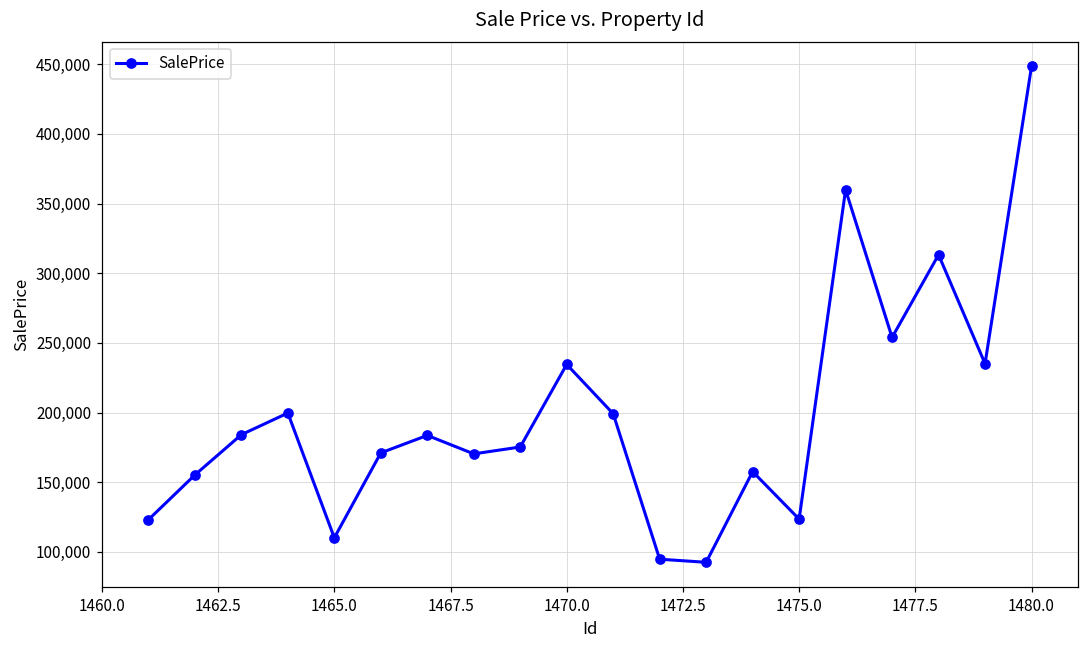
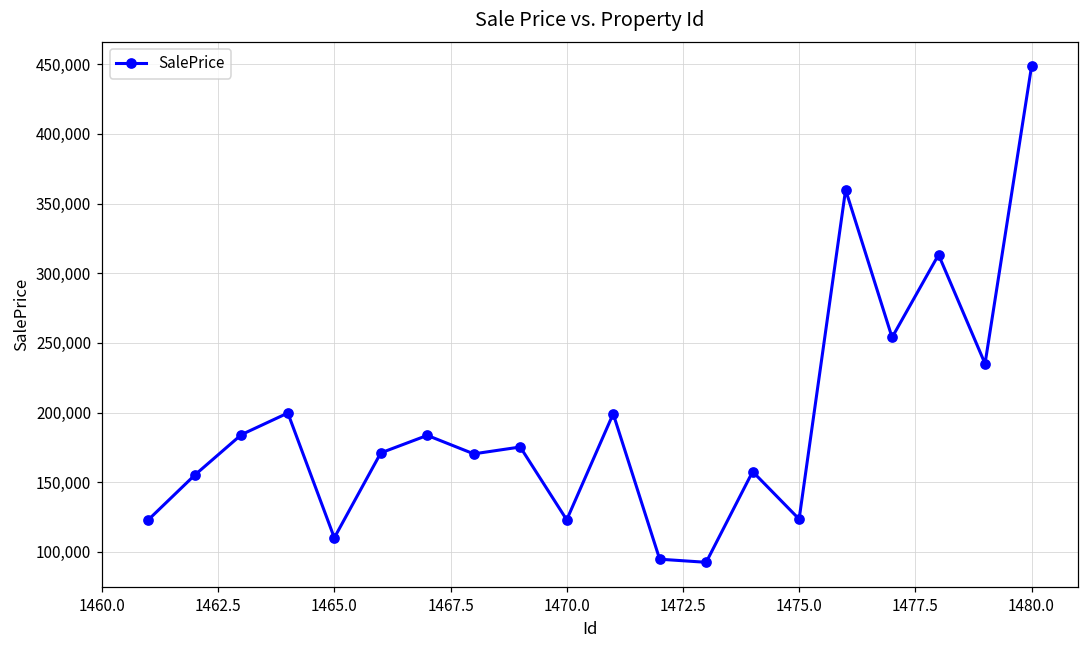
1470.0: 235,000 -> 123,000
